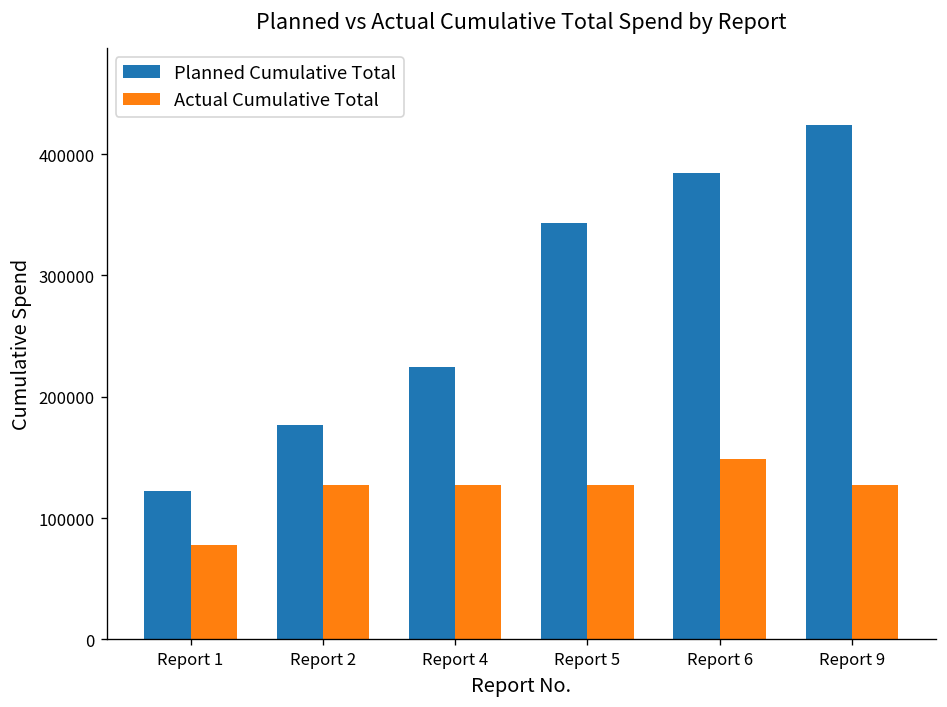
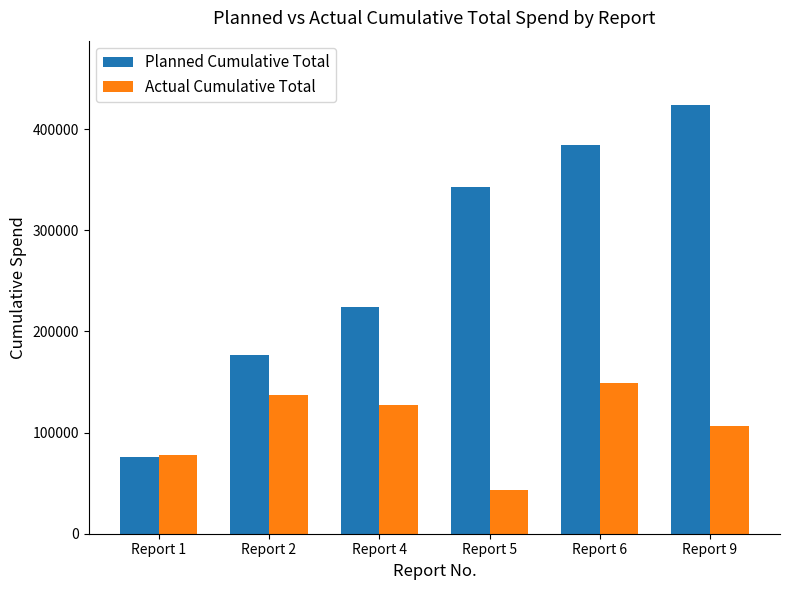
Planned Cumulative Total, Report 1: 122000 -> 76000
Actual Cumulative Total, Report 2: 128000 -> 137000
Actual Cumulative Total, Report 5: 128000 -> 43000
Actual Cumulative Total, Report 9: 128000 -> 106000
